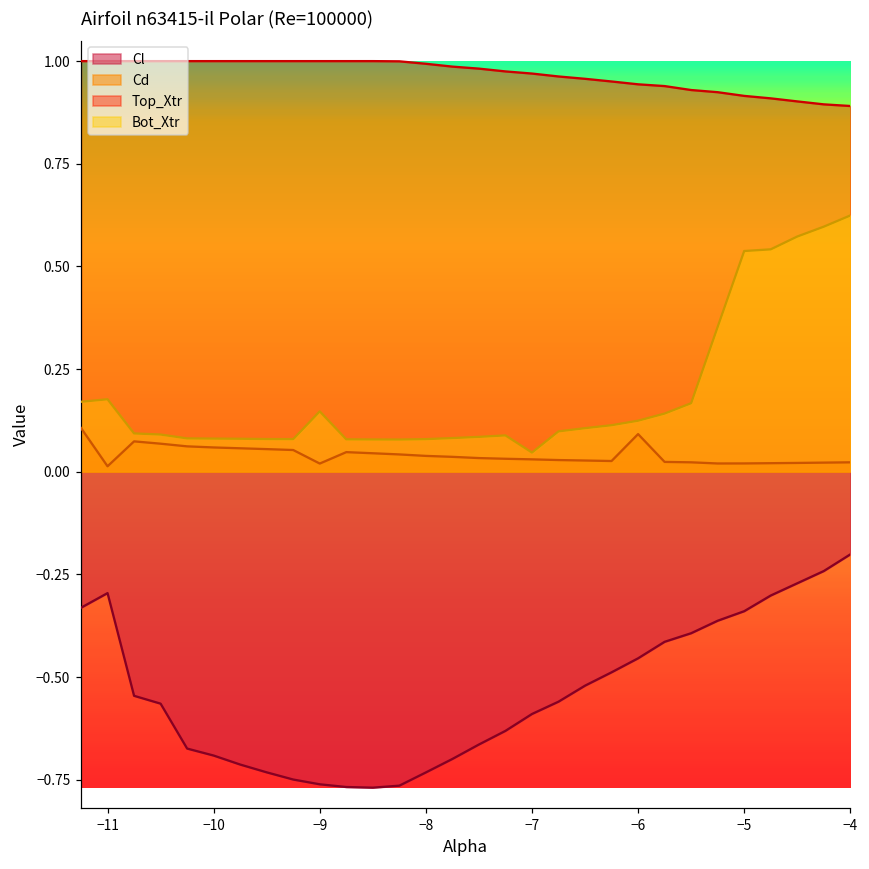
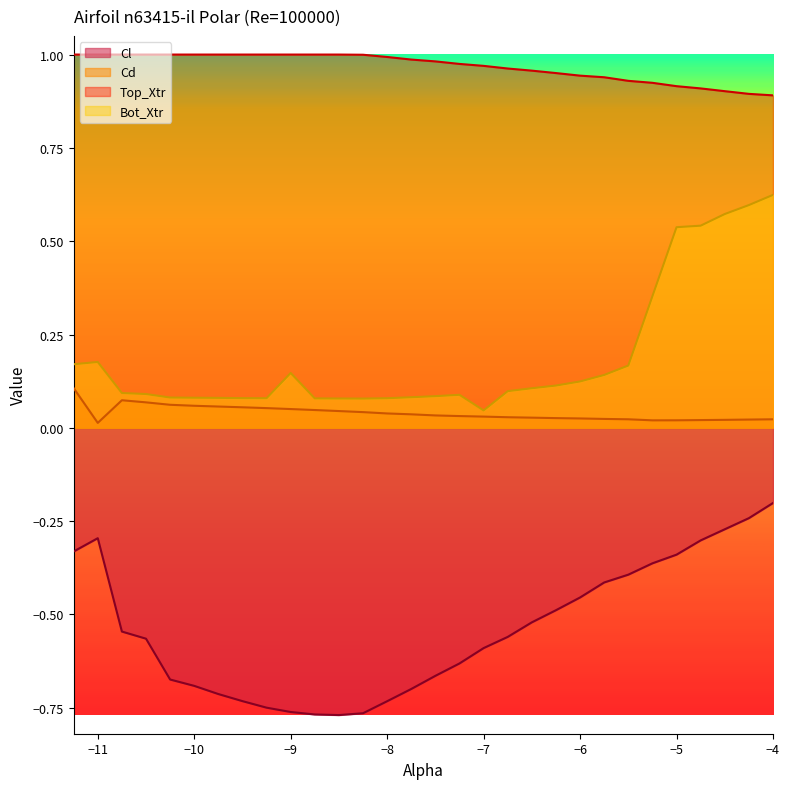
Cd, −9: 0.02 -> 0.05
Cd, −6: 0.09 -> 0.03
